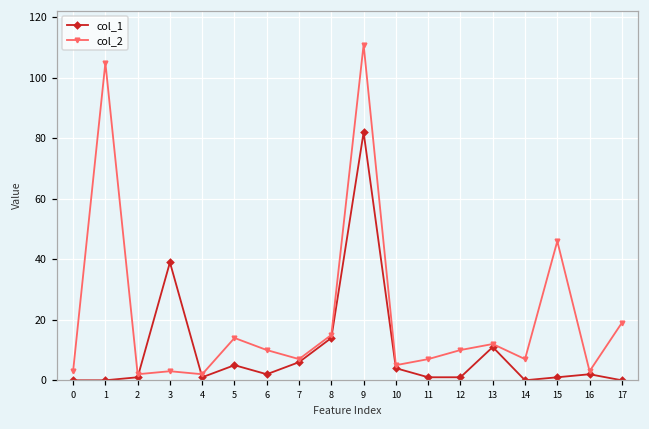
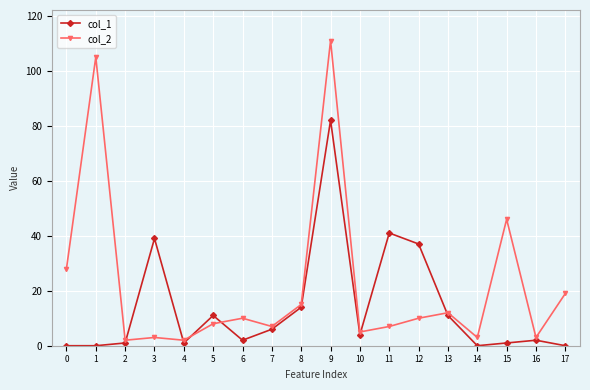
col_2, 0: 3 -> 28
col_1, 5: 5 -> 11
col_2, 5: 14 -> 8
col_1, 11: 1 -> 41
col_1, 12: 1 -> 37
col_2, 14: 7 -> 3
